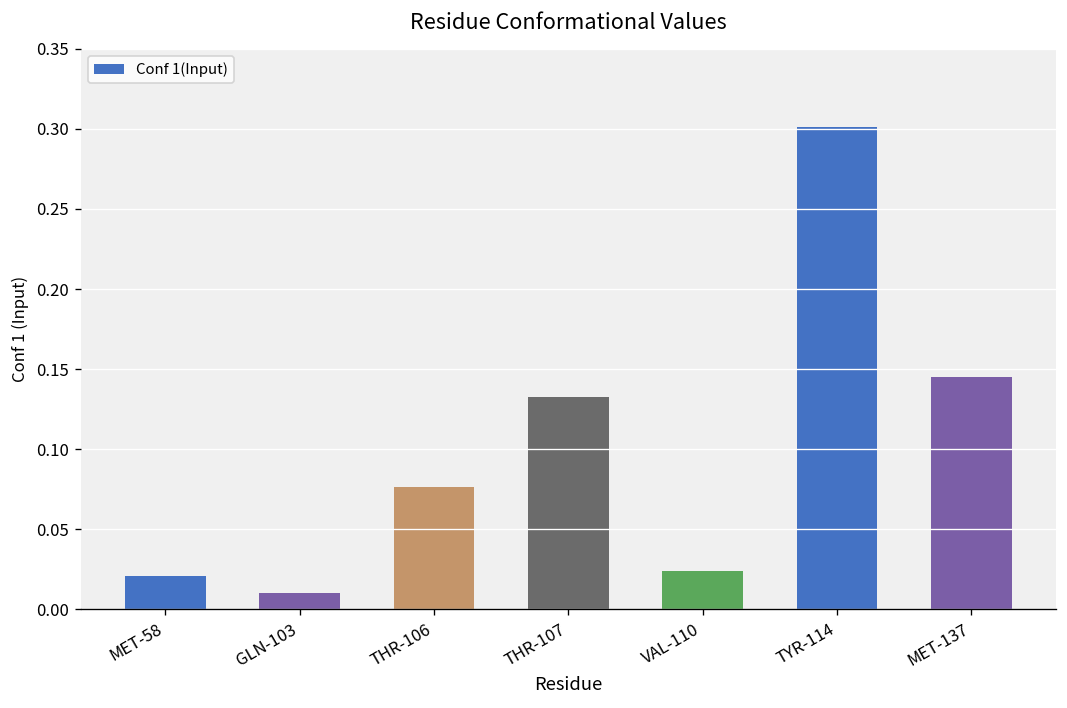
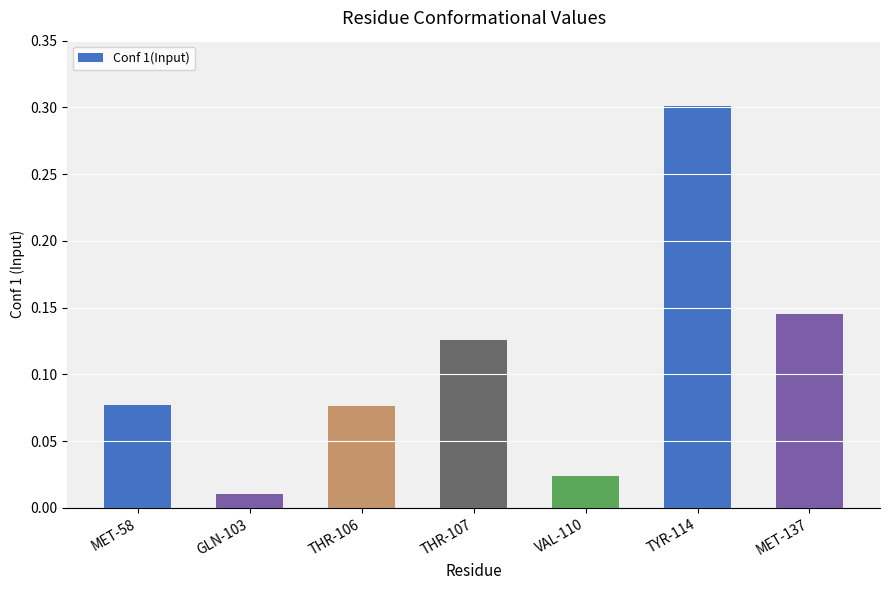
MET-58: 0.021 -> 0.077
THR-107: 0.133 -> 0.126
